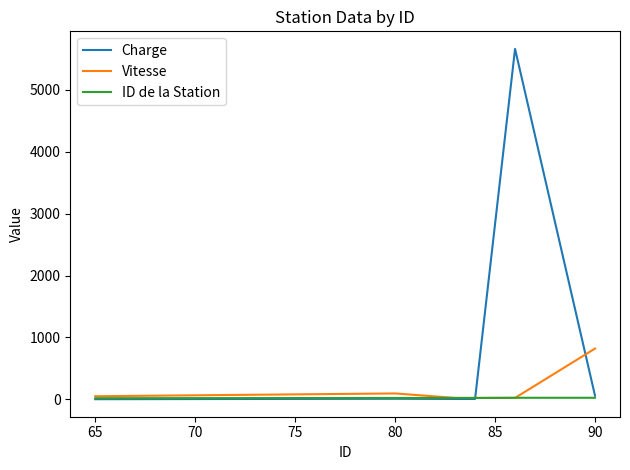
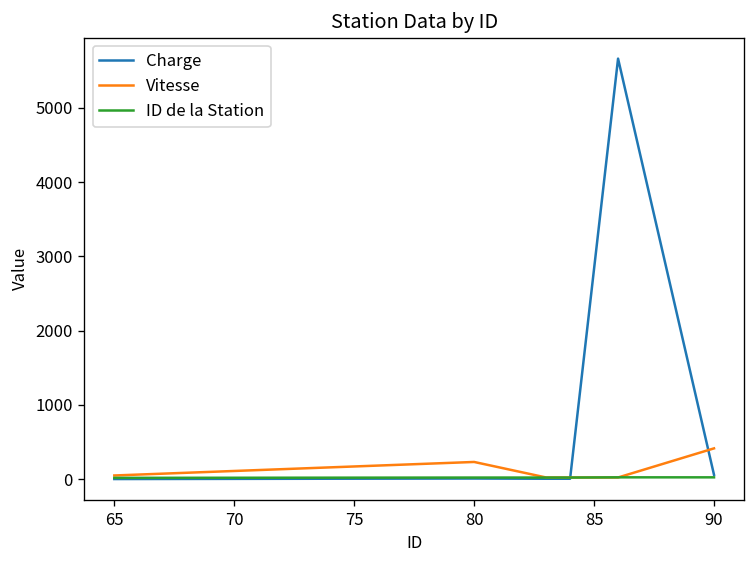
Vitesse, 80: 100 -> 200
Vitesse, 90: 800 -> 400
